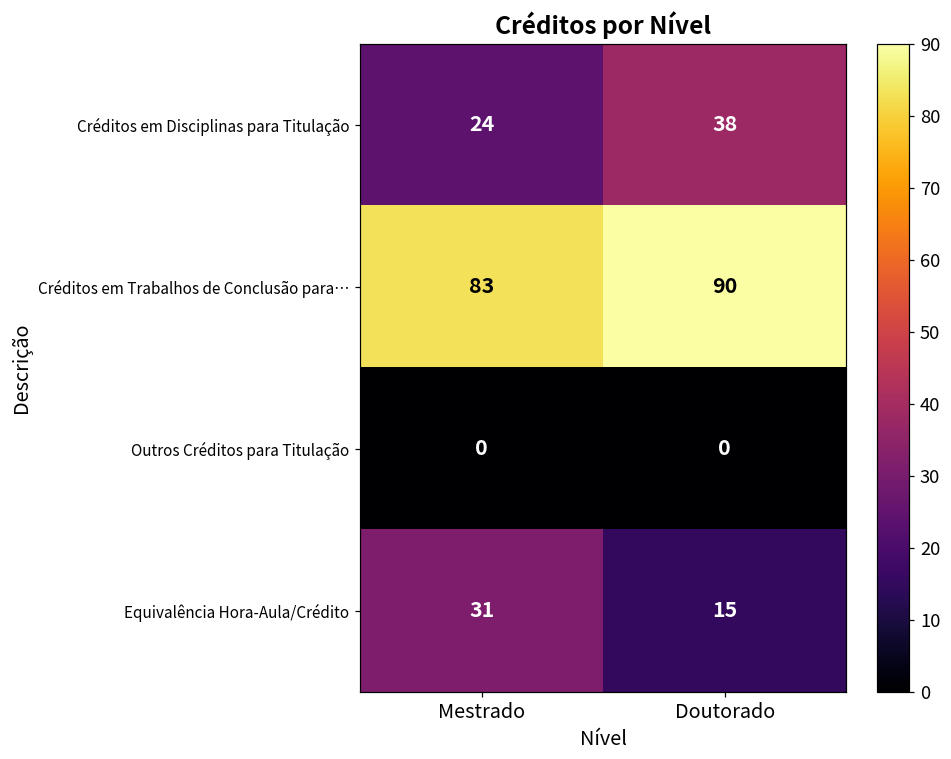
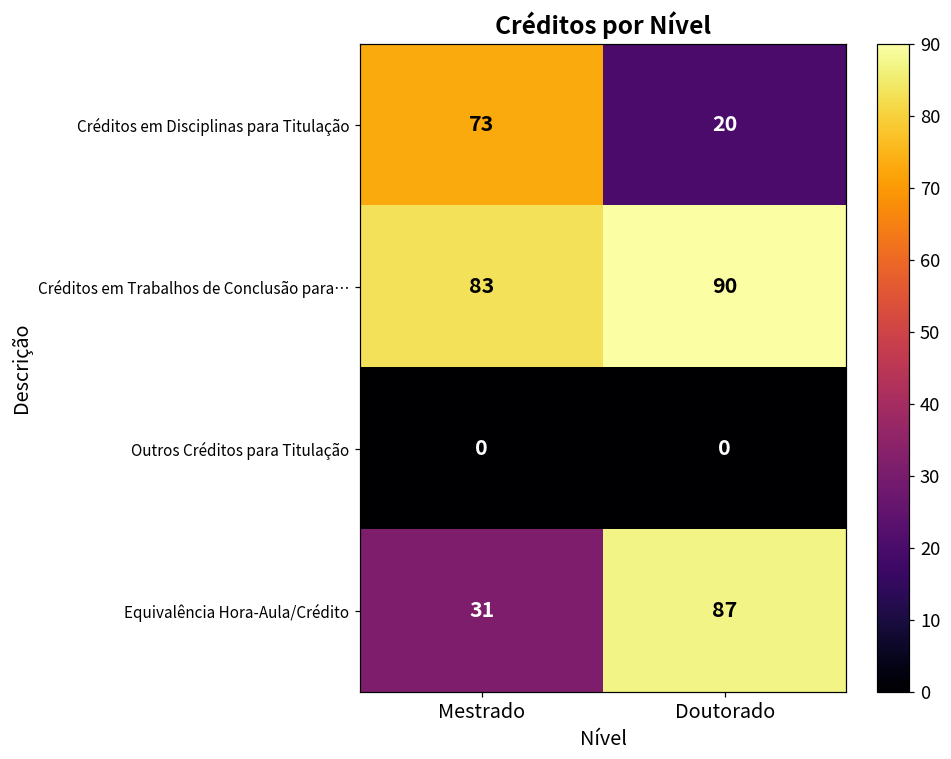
Créditos em Disciplinas para Titulação, Mestrado: 24 -> 73
Créditos em Disciplinas para Titulação, Doutorado: 38 -> 20
Equivalência Hora-Aula/Crédito, Doutorado: 15 -> 87
